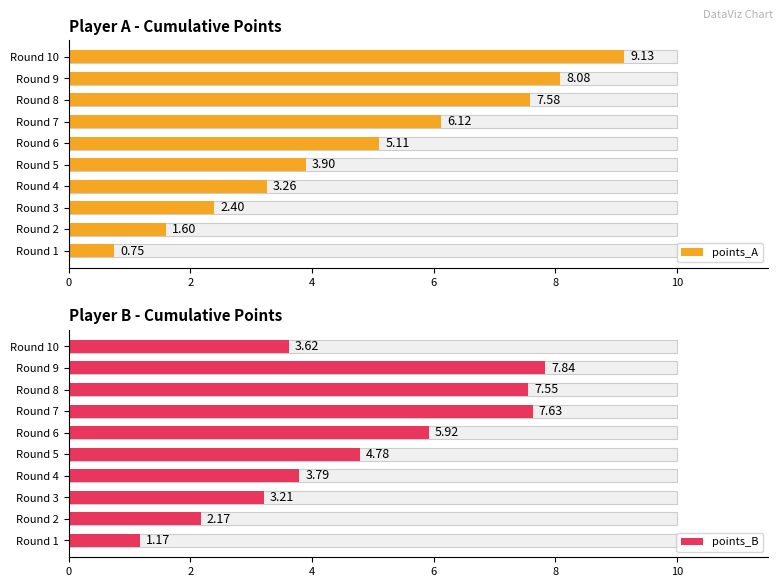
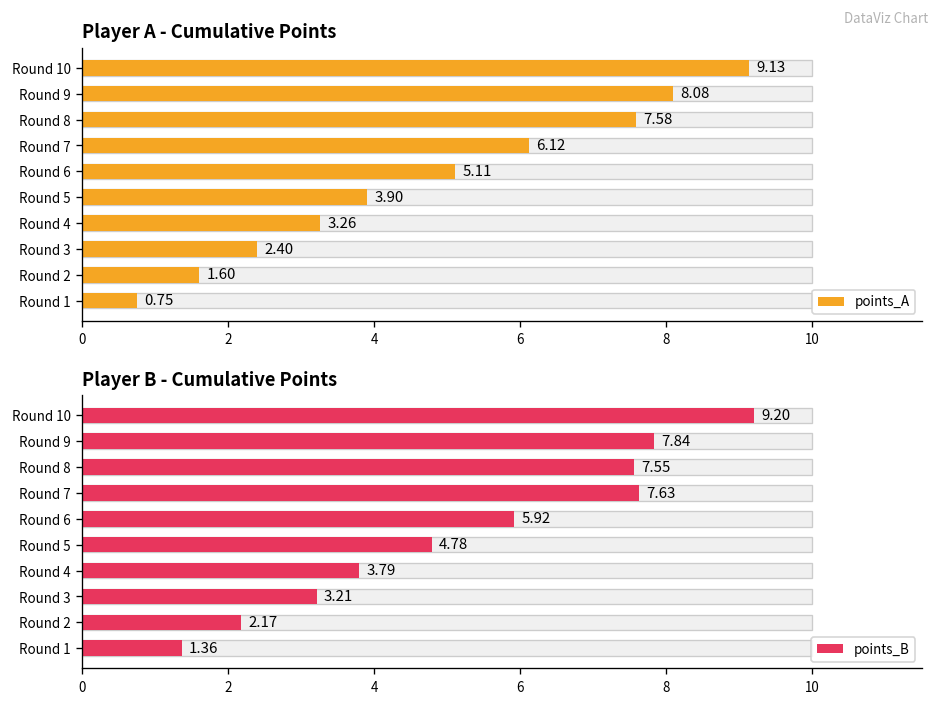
Player B - Cumulative Points, points_B, Round 10: 3.62 -> 9.20
Player B - Cumulative Points, points_B, Round 1: 1.17 -> 1.36
